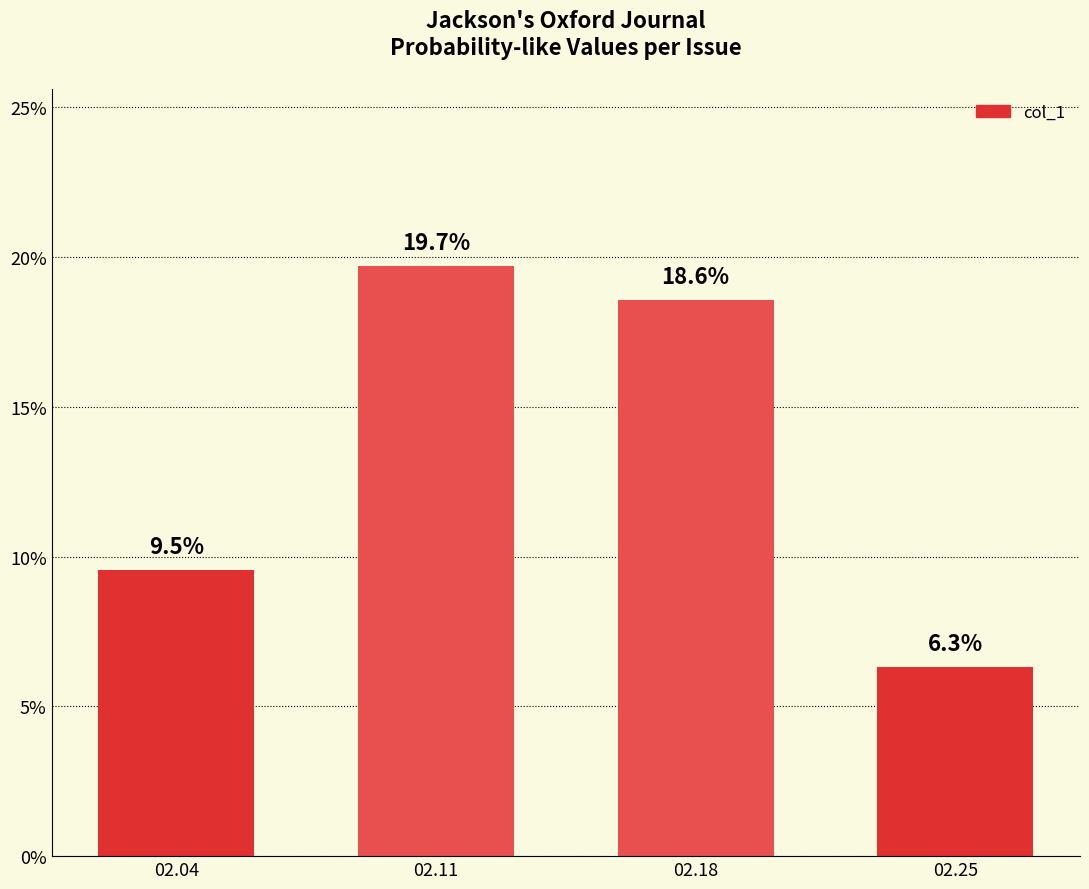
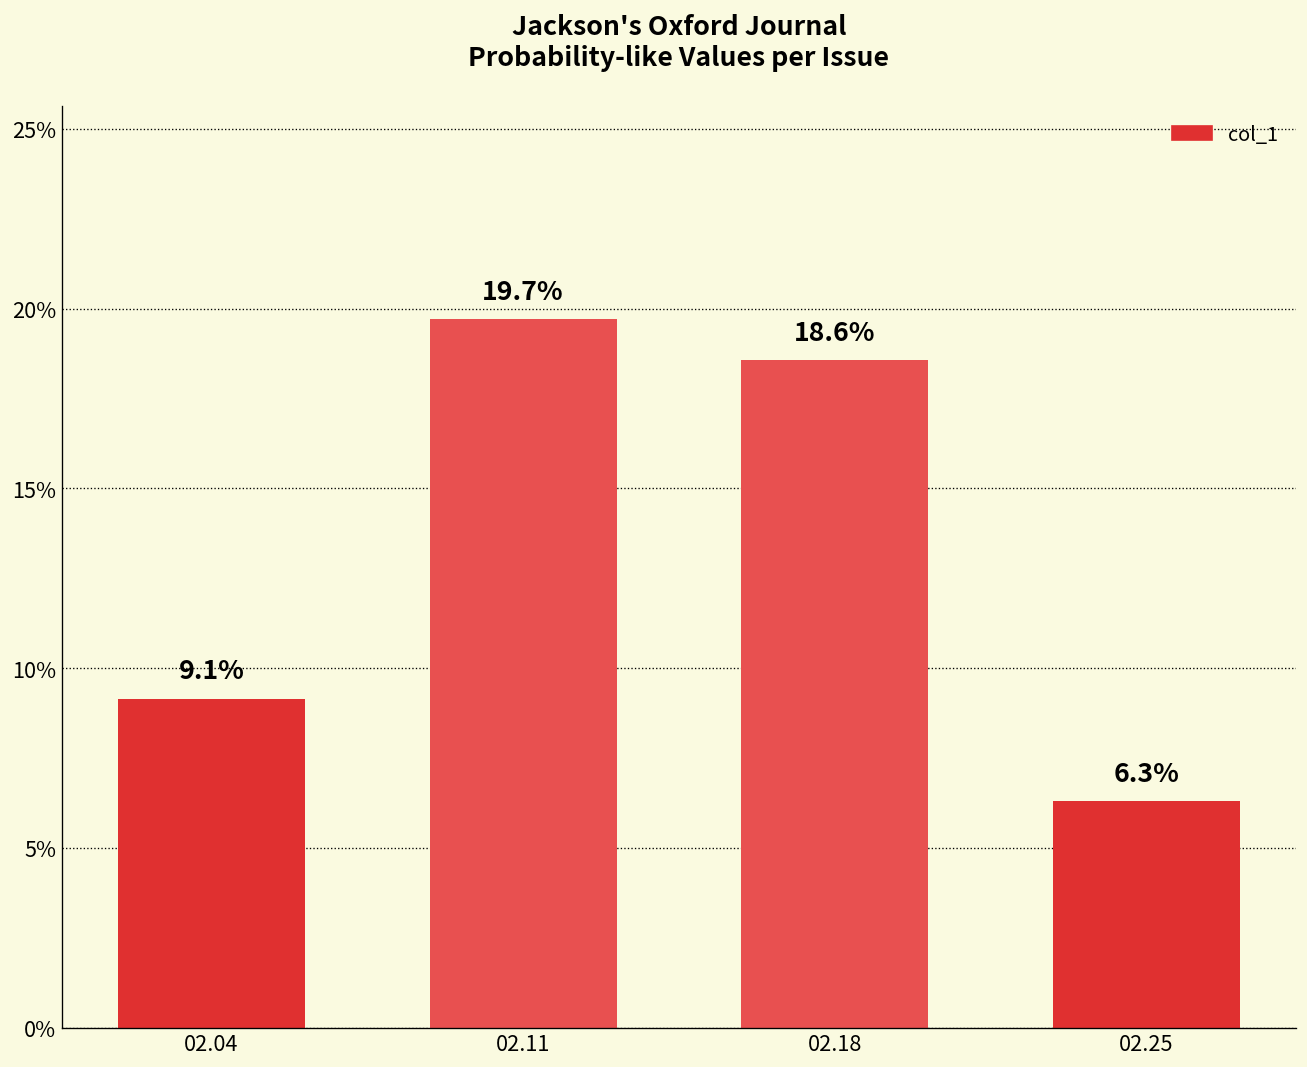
02.04: 9.5% -> 9.1%
